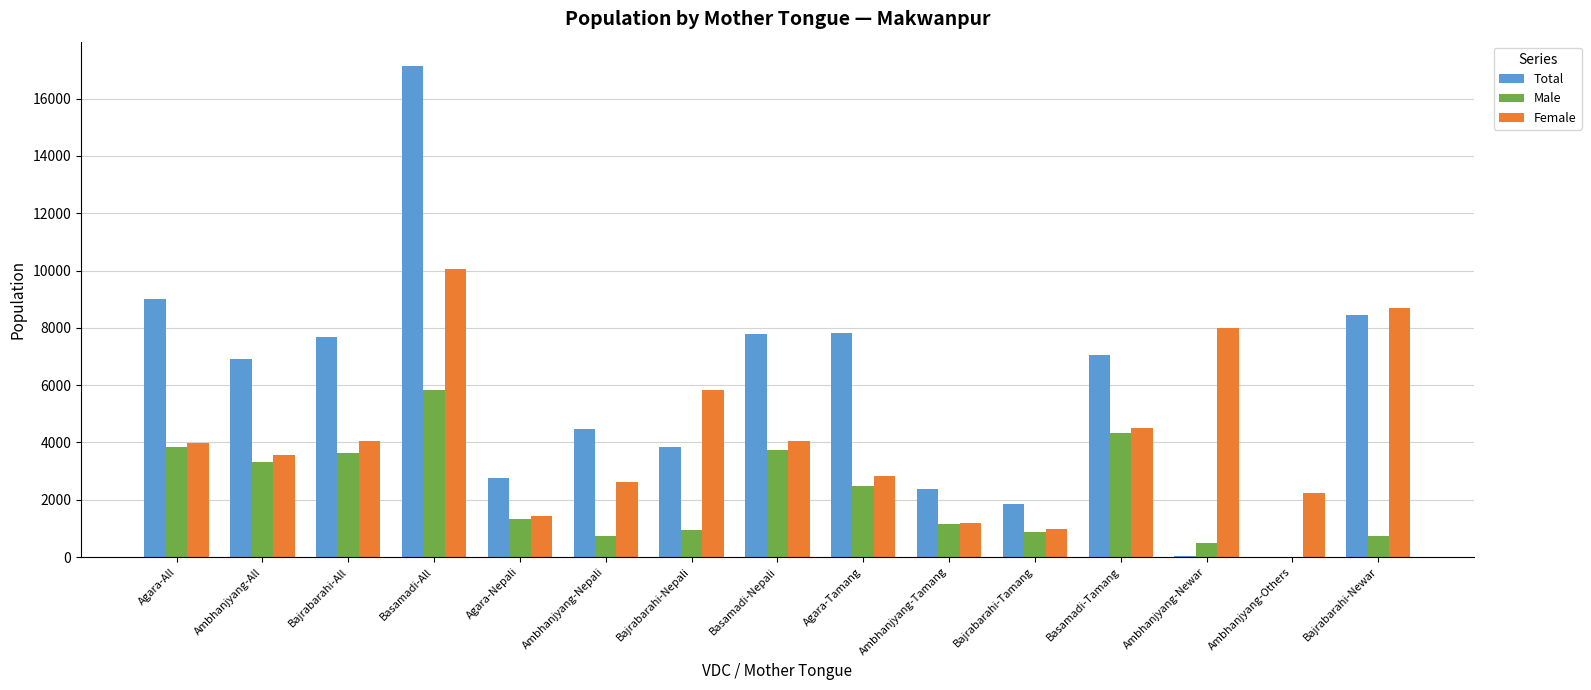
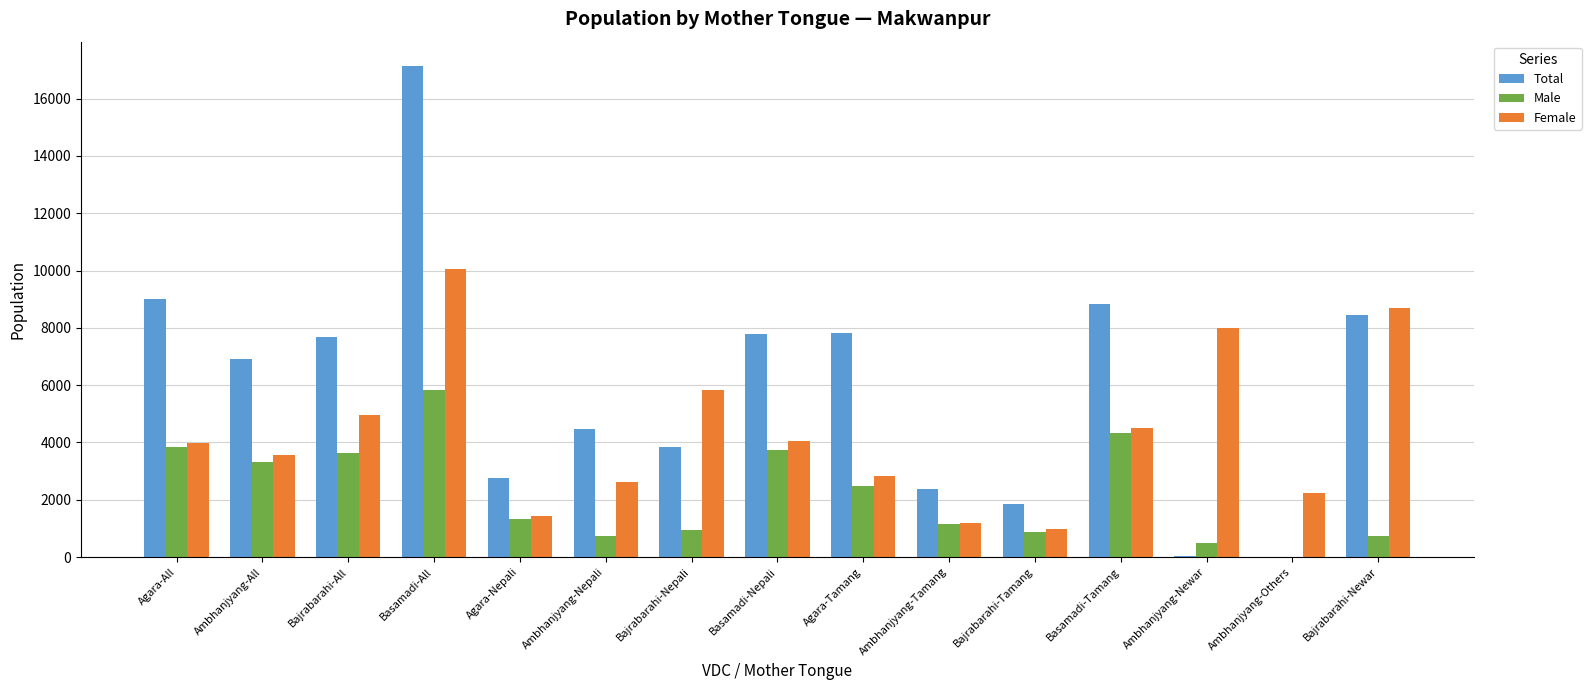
Female, Bajrabarahi-All: 4100 -> 5000
Total, Basamadi-Tamang: 7100 -> 8800
